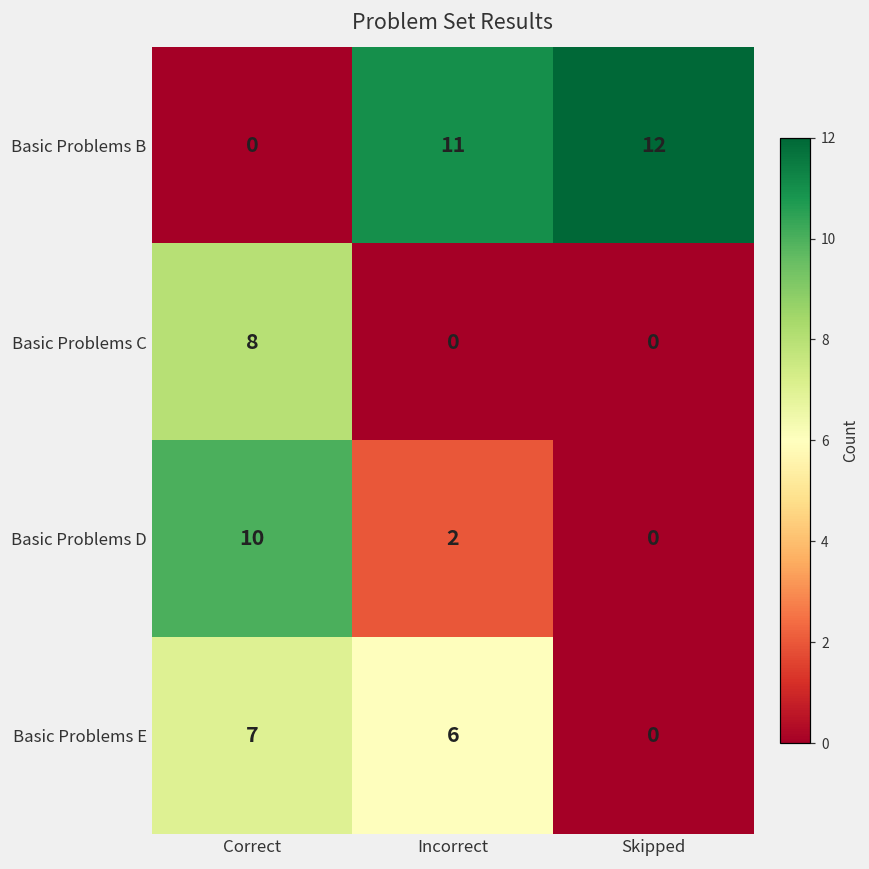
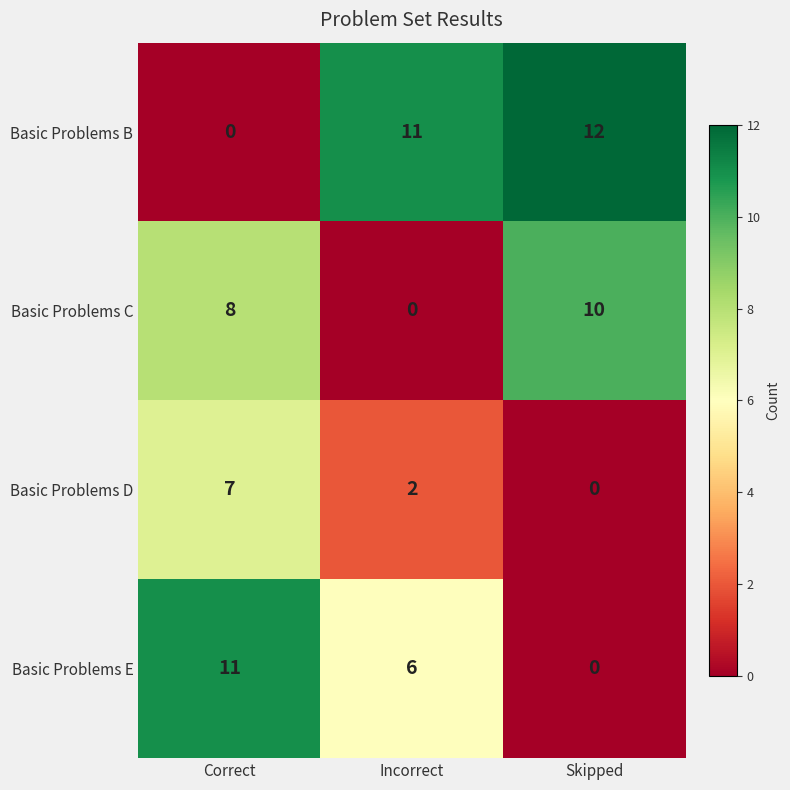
Basic Problems C, Skipped: 0 -> 10
Basic Problems D, Correct: 10 -> 7
Basic Problems E, Correct: 7 -> 11
